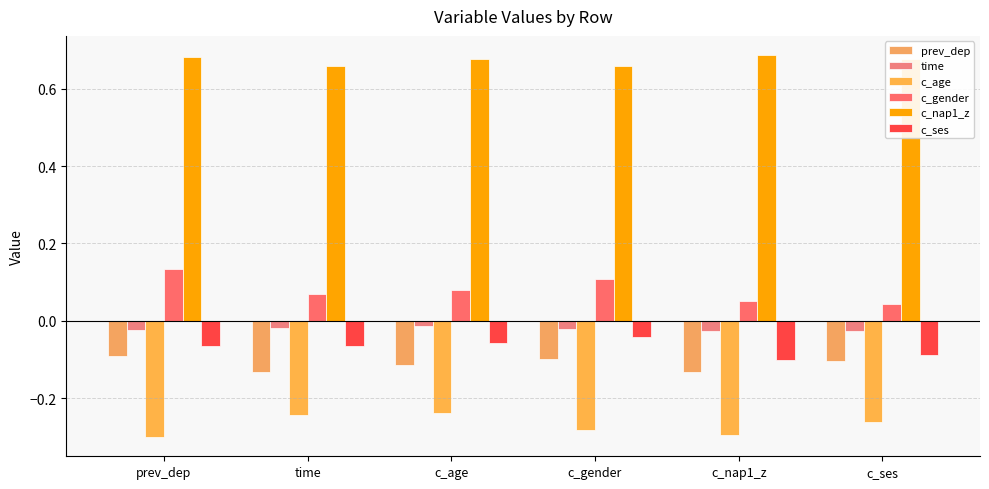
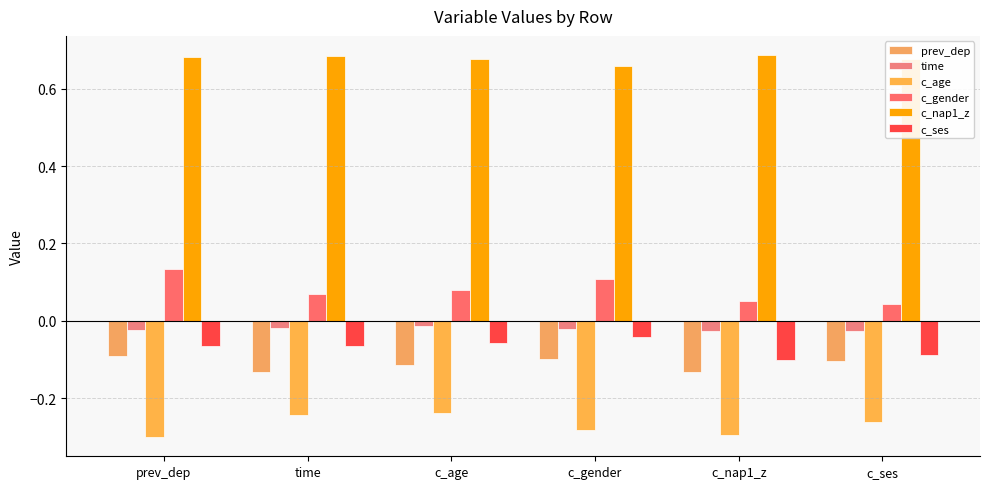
c_nap1_z, time: 0.66 -> 0.68
